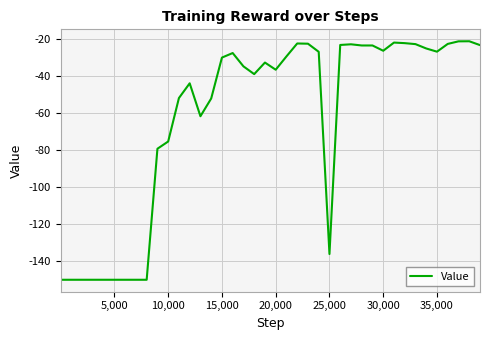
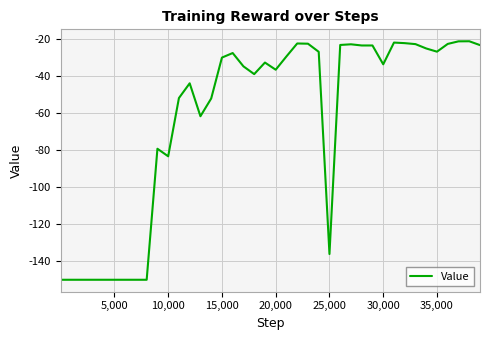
10,000: -75 -> -83
30,000: -26 -> -34
